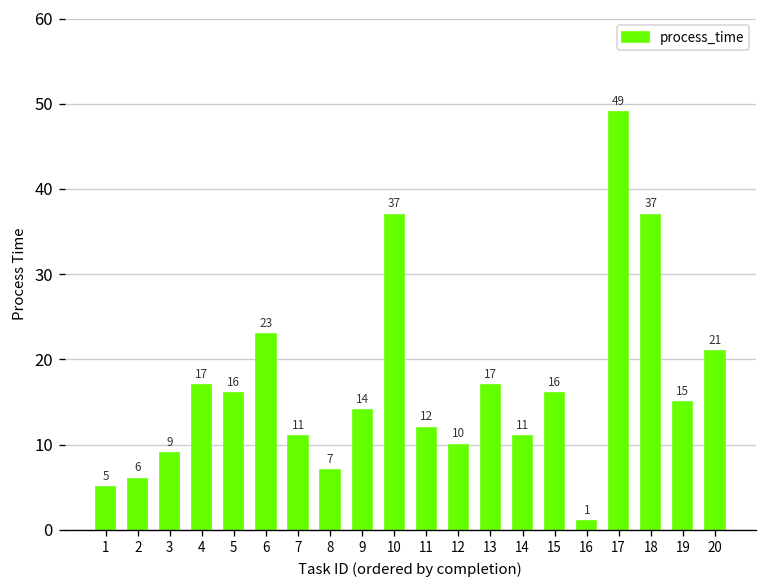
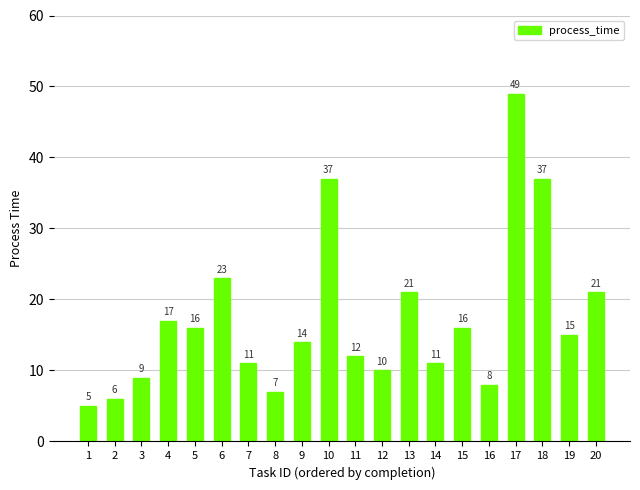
13: 17 -> 21
16: 1 -> 8
